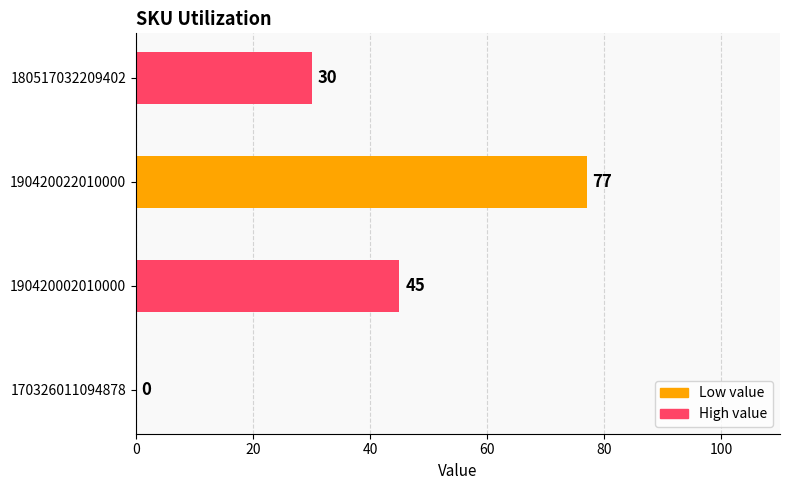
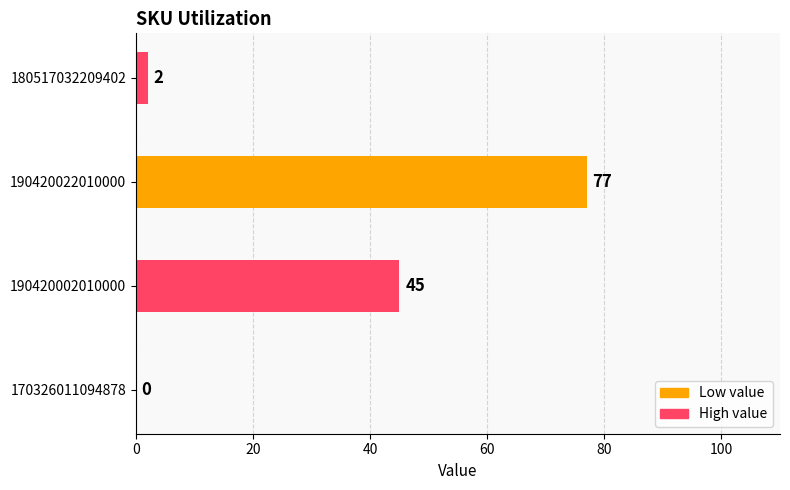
180517032209402: 30 -> 2
